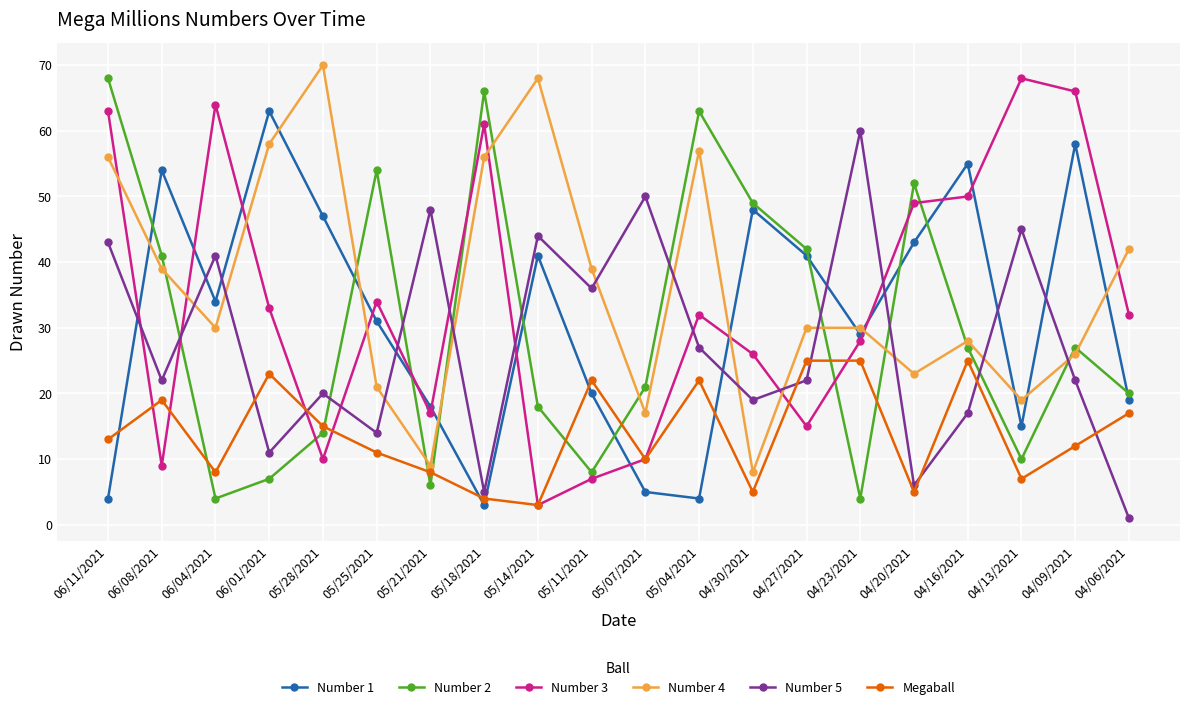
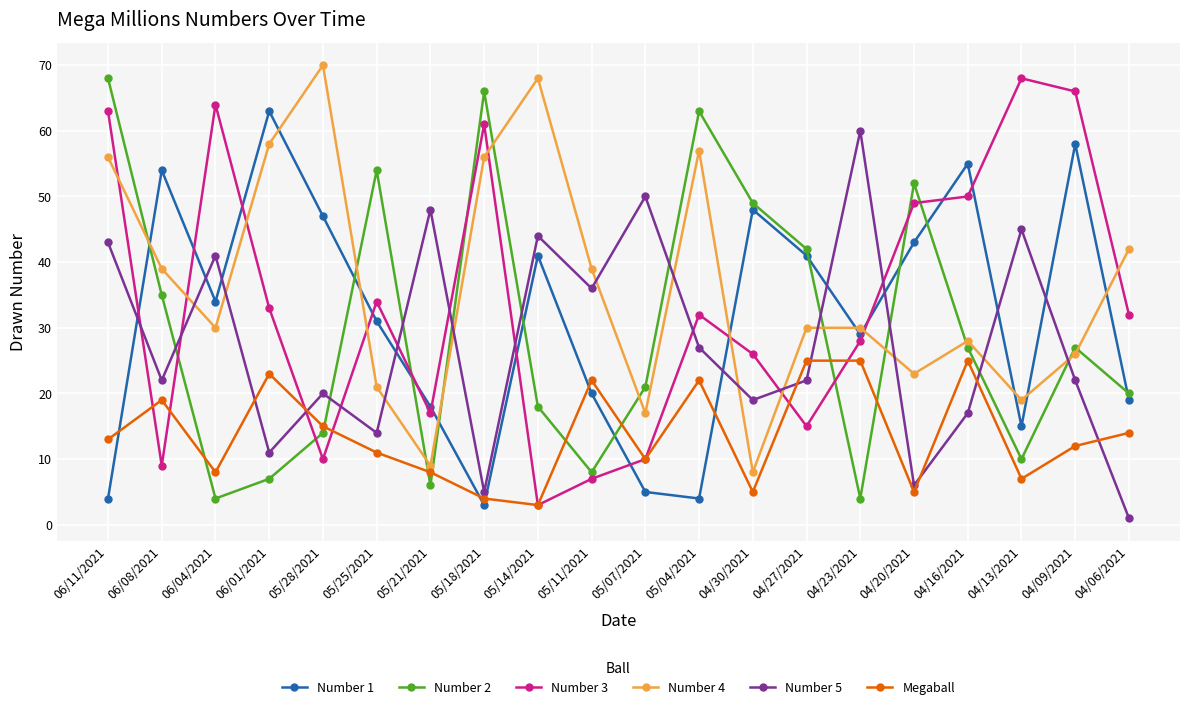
Number 2, 06/08/2021: 41 -> 35
Megaball, 04/06/2021: 17 -> 14
